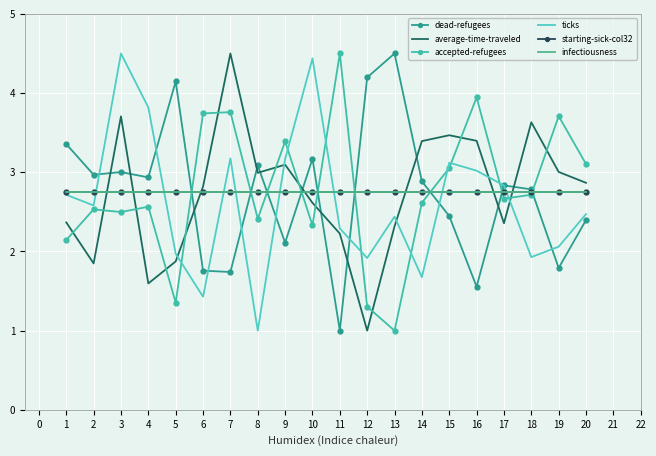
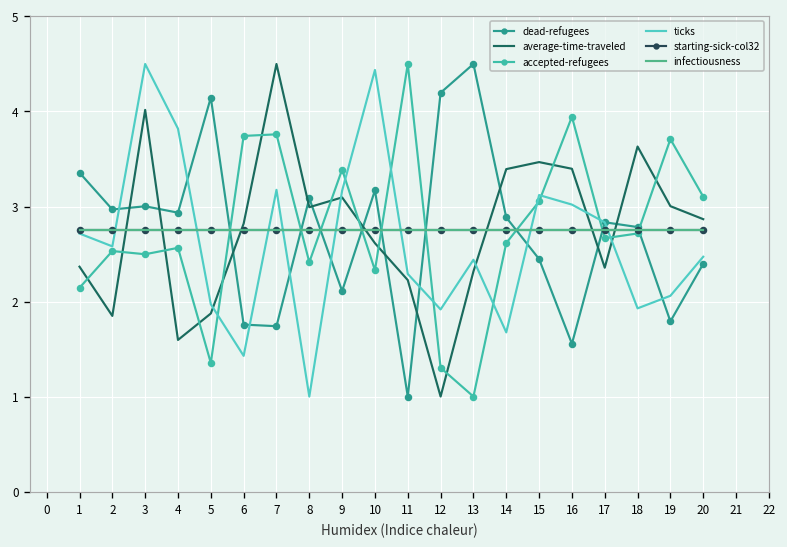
average-time-traveled, 3: 3.7 -> 4.0
